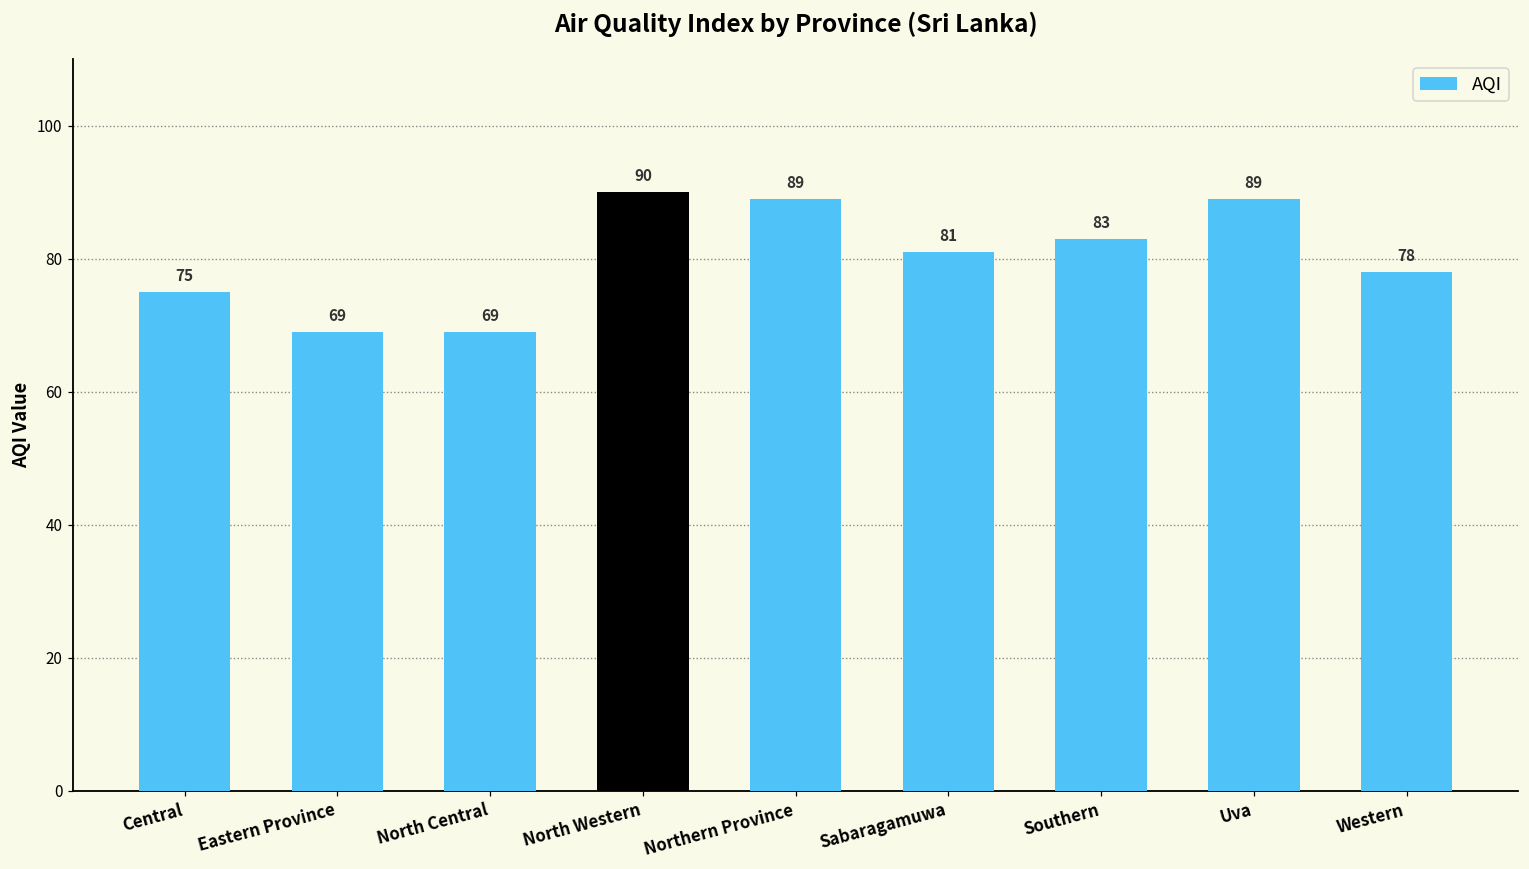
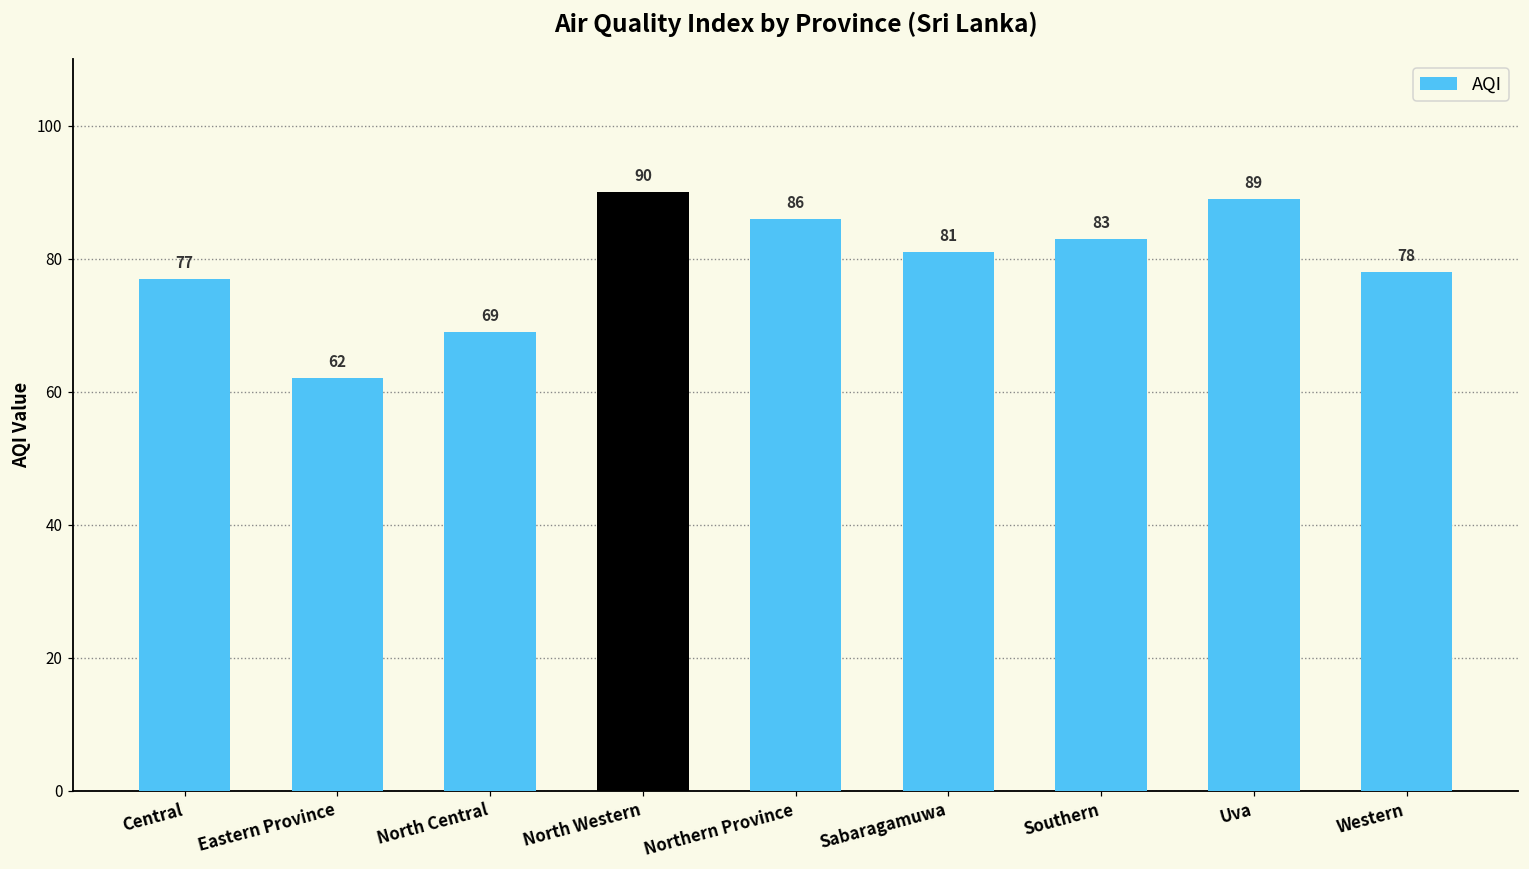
Central: 75 -> 77
Eastern Province: 69 -> 62
Northern Province: 89 -> 86
